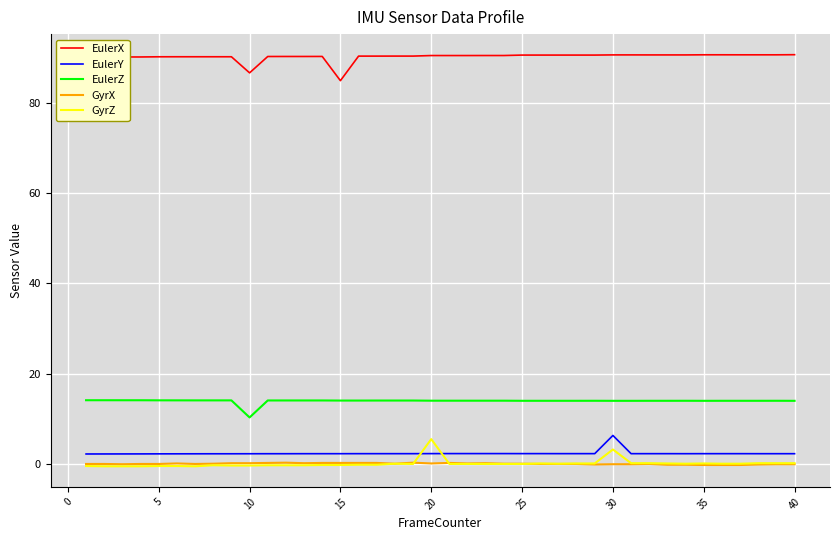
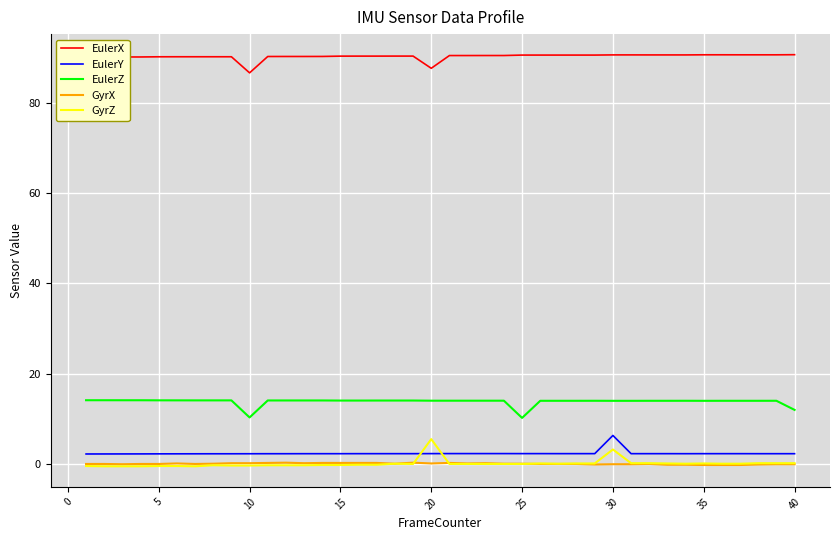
EulerX, 15: 85 -> 90
EulerX, 20: 90 -> 88
EulerZ, 25: 14 -> 10
EulerZ, 40: 14 -> 12
